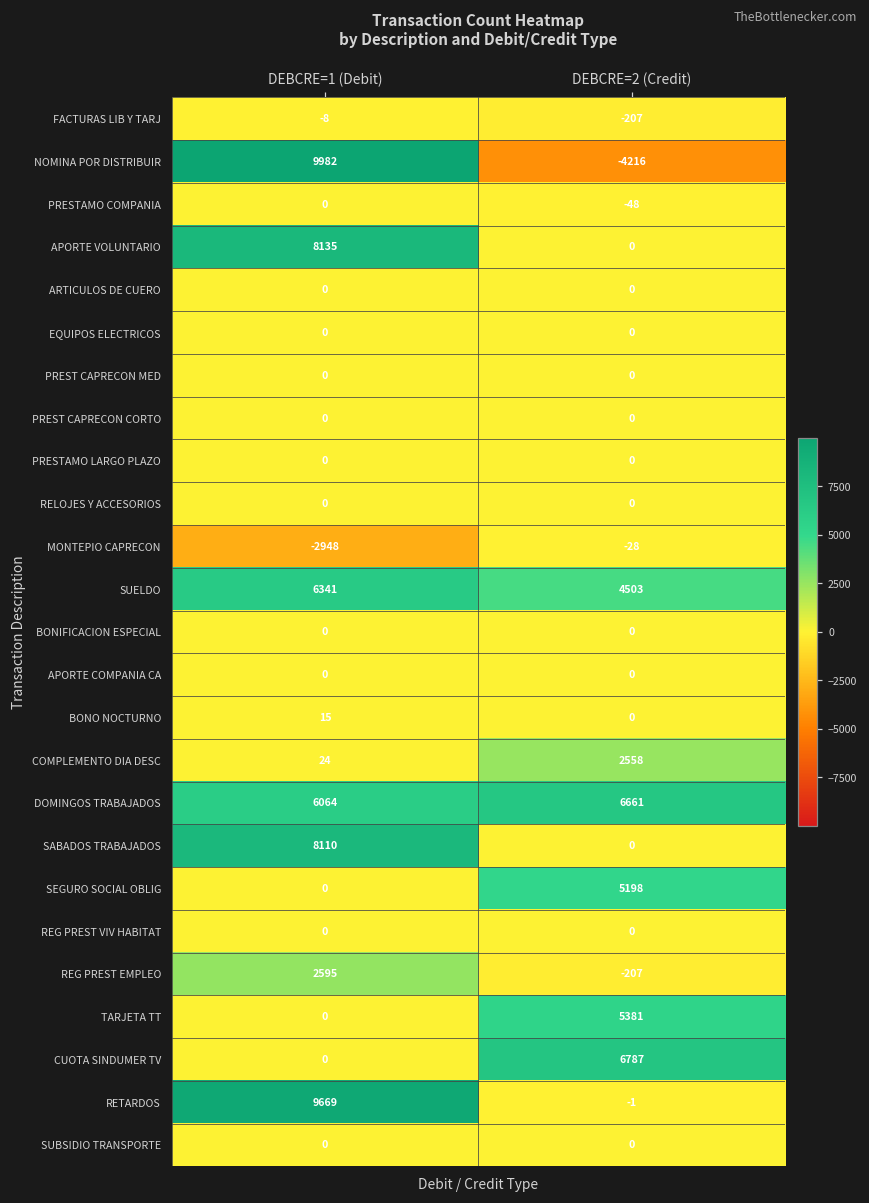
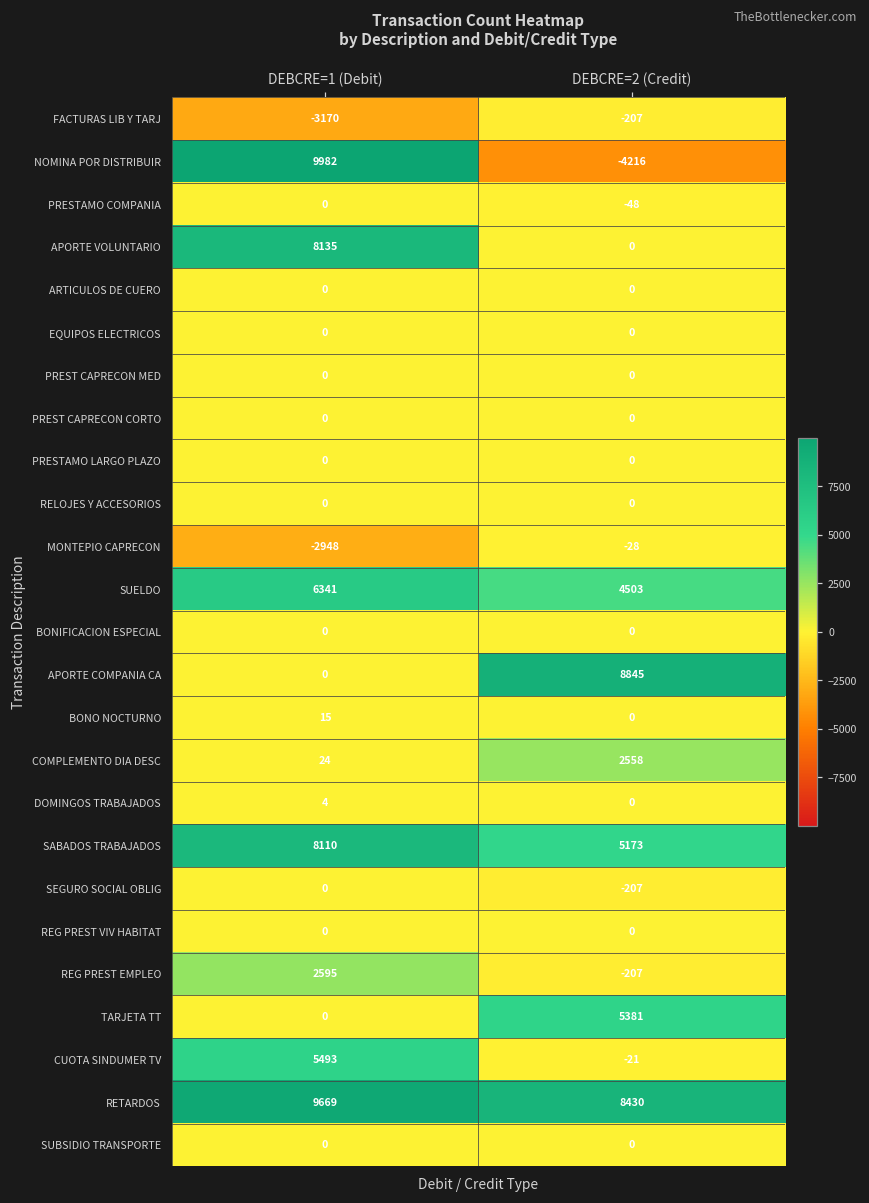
FACTURAS LIB Y TARJ, DEBCRE=1 (Debit): -8 -> -3170
APORTE COMPANIA CA, DEBCRE=2 (Credit): 0 -> 8845
DOMINGOS TRABAJADOS, DEBCRE=1 (Debit): 6064 -> 4
DOMINGOS TRABAJADOS, DEBCRE=2 (Credit): 6661 -> 0
SABADOS TRABAJADOS, DEBCRE=2 (Credit): 0 -> 5173
SEGURO SOCIAL OBLIG, DEBCRE=2 (Credit): 5198 -> -207
CUOTA SINDUMER TV, DEBCRE=1 (Debit): 0 -> 5493
CUOTA SINDUMER TV, DEBCRE=2 (Credit): 6787 -> -21
RETARDOS, DEBCRE=2 (Credit): -1 -> 8430
